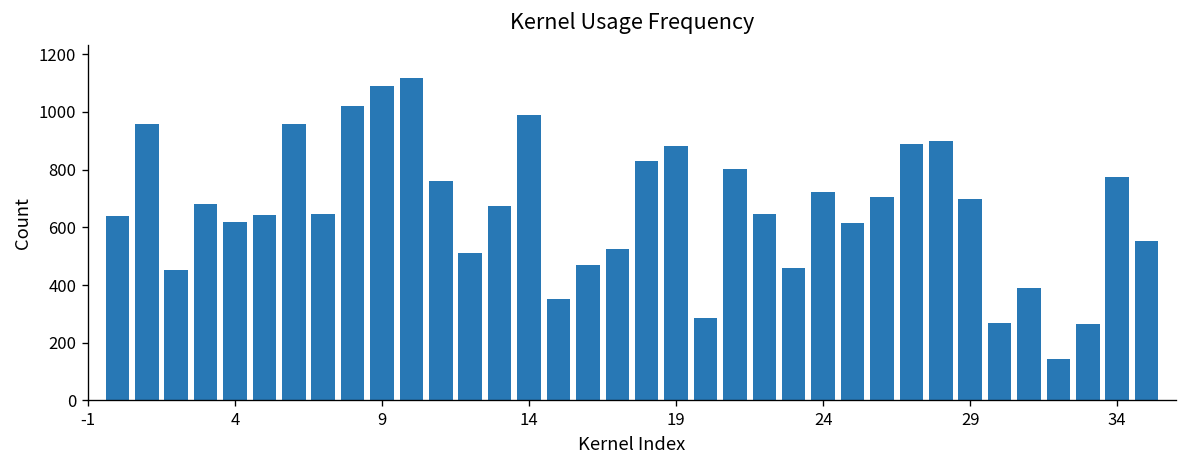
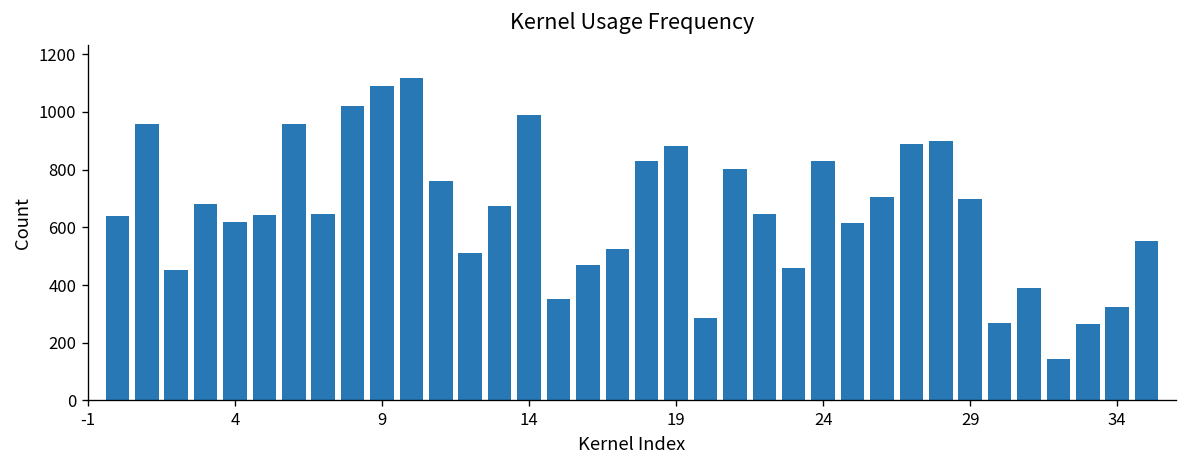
24: 720 -> 830
34: 780 -> 320
